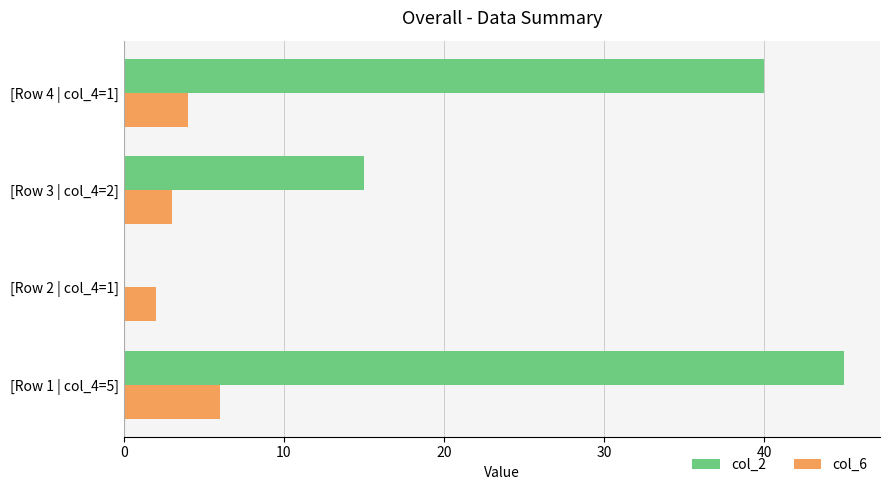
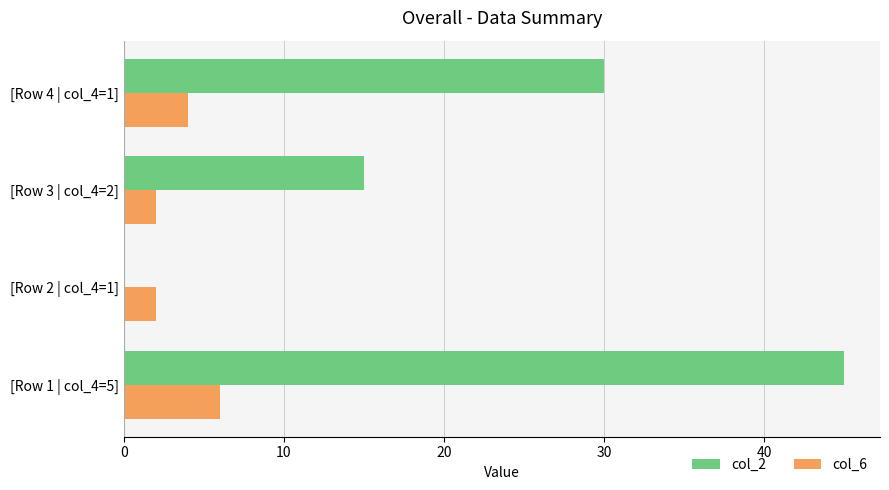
col_2, [Row 4 | col_4=1]: 40 -> 30
col_6, [Row 3 | col_4=2]: 3 -> 2
